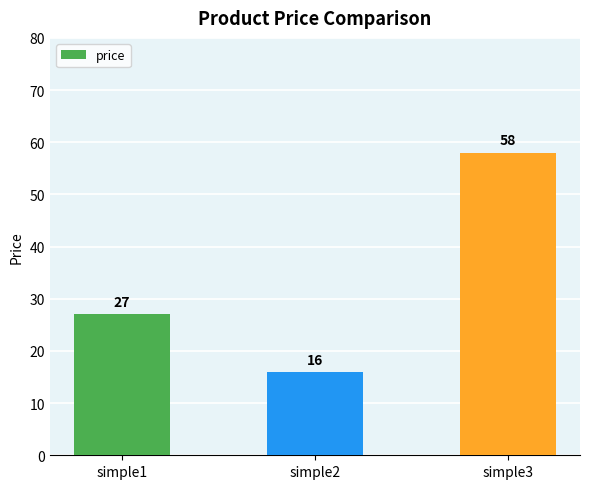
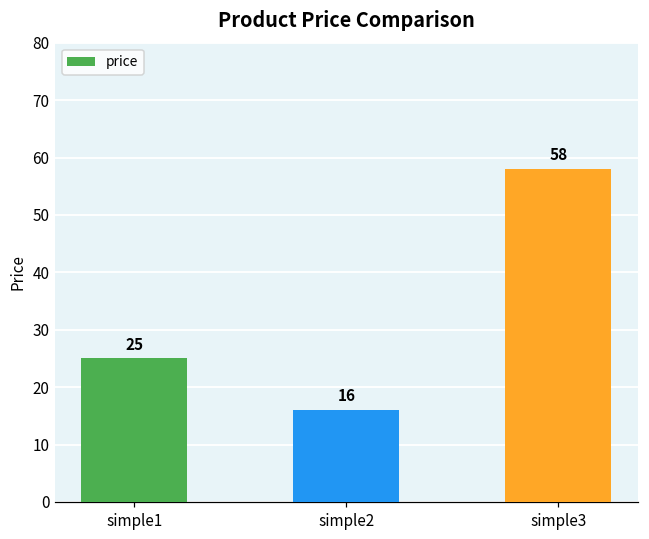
simple1: 27 -> 25
